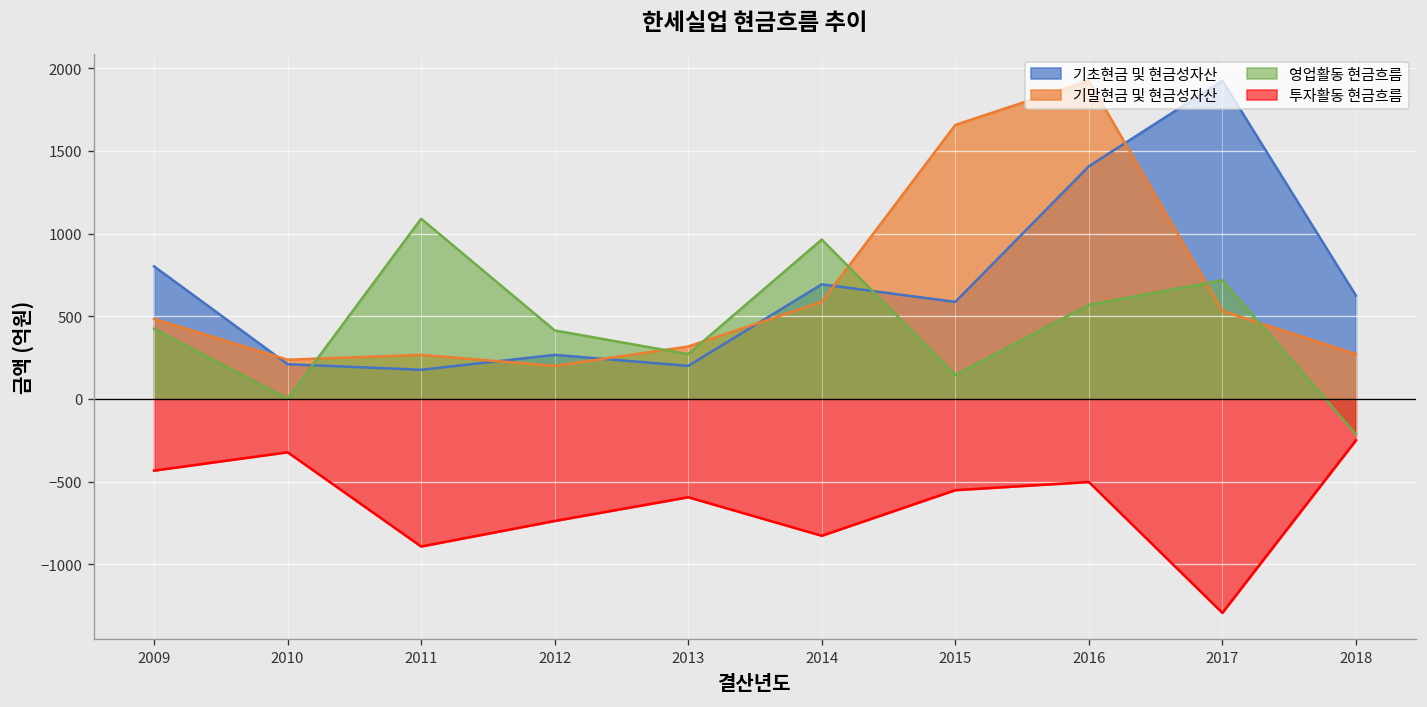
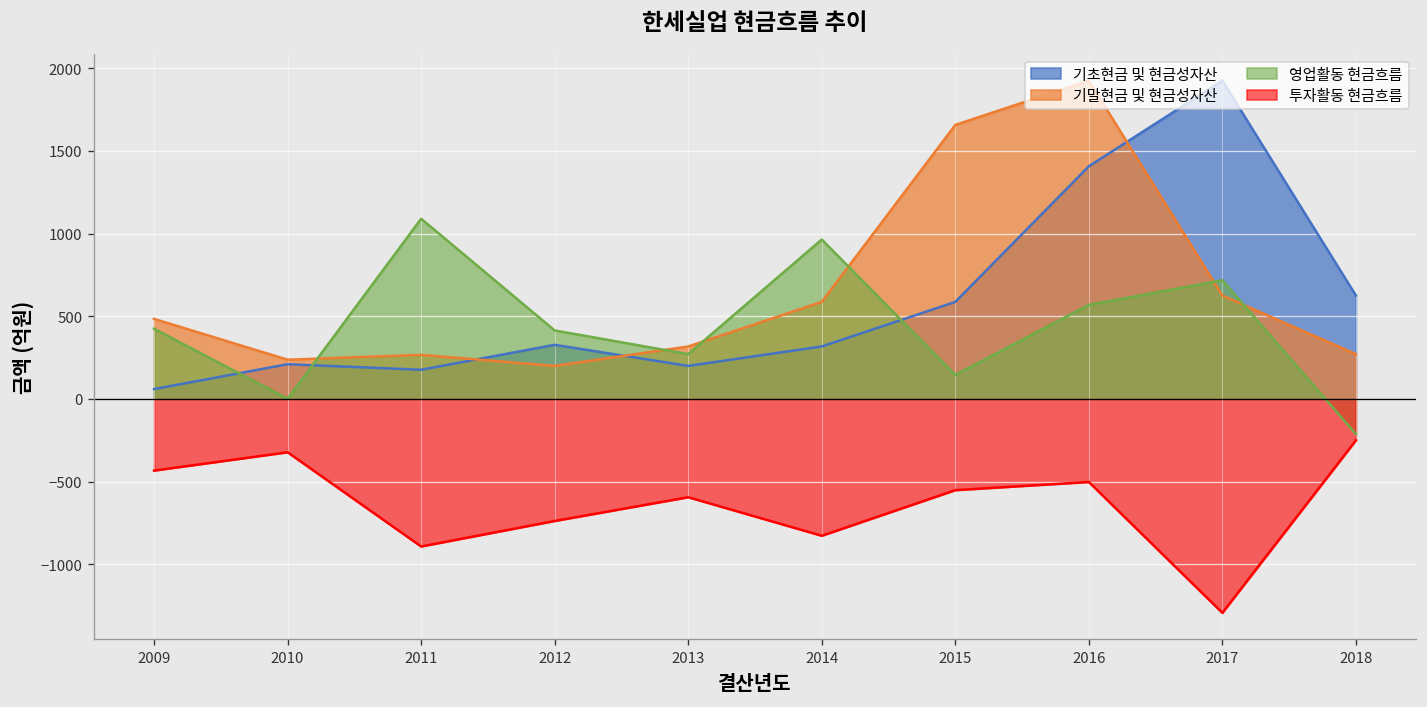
기초현금 및 현금성자산, 2009: 800 -> 60
기초현금 및 현금성자산, 2012: 270 -> 330
기초현금 및 현금성자산, 2014: 690 -> 320
기말현금 및 현금성자산, 2017: 530 -> 630
